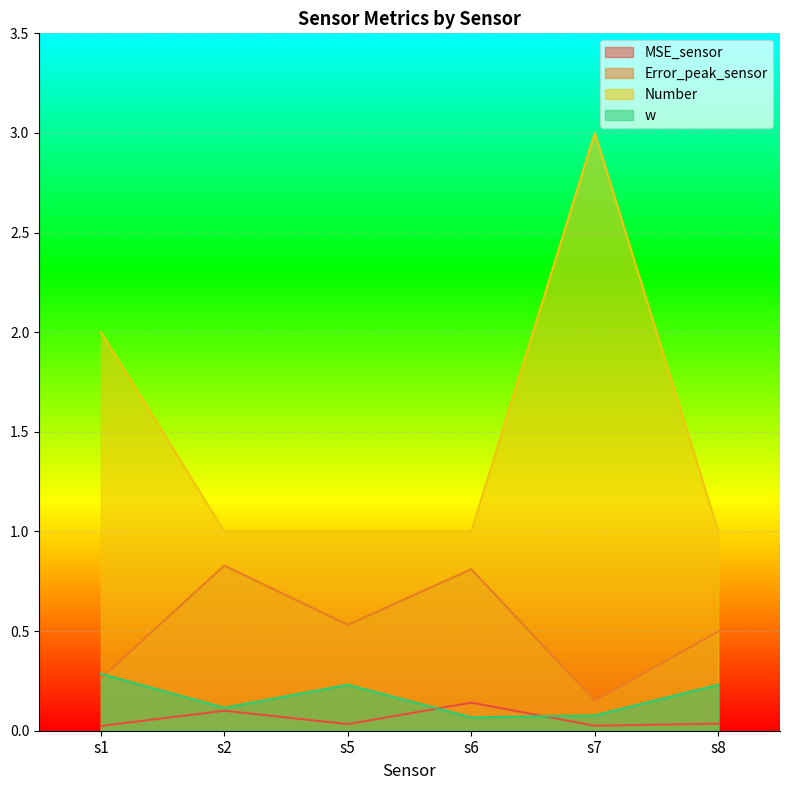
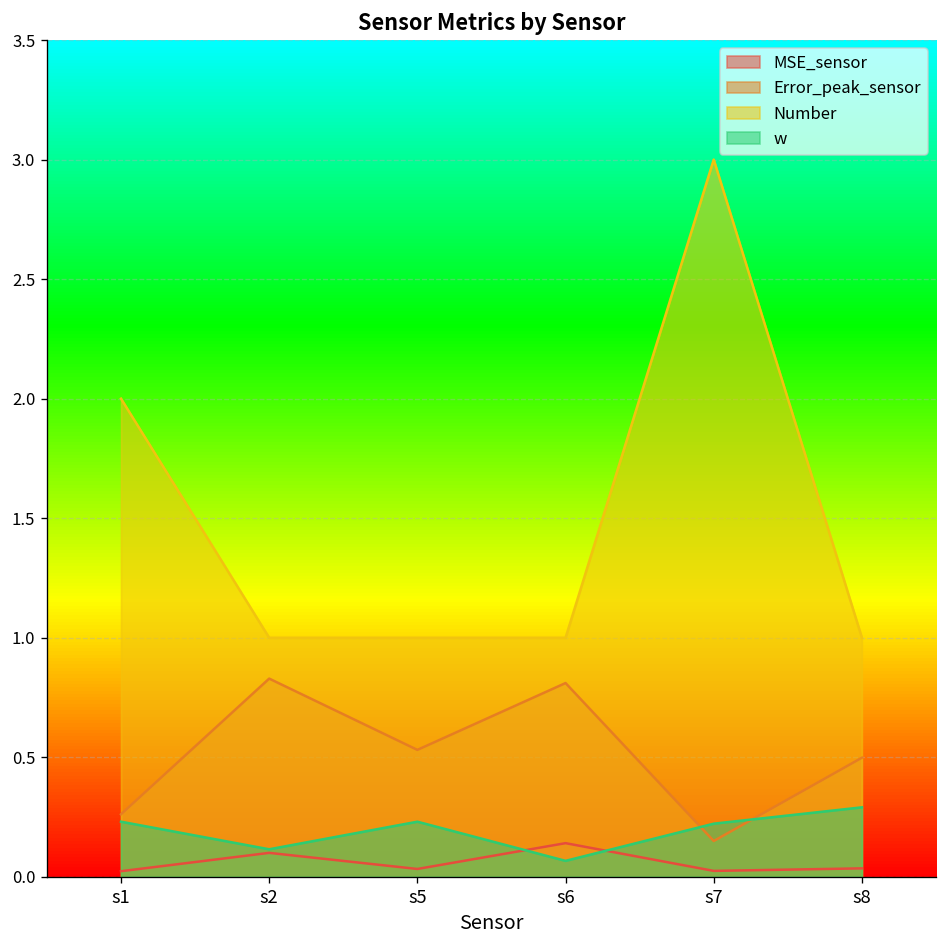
w, s1: 0.29 -> 0.23
w, s7: 0.08 -> 0.22
w, s8: 0.23 -> 0.29
